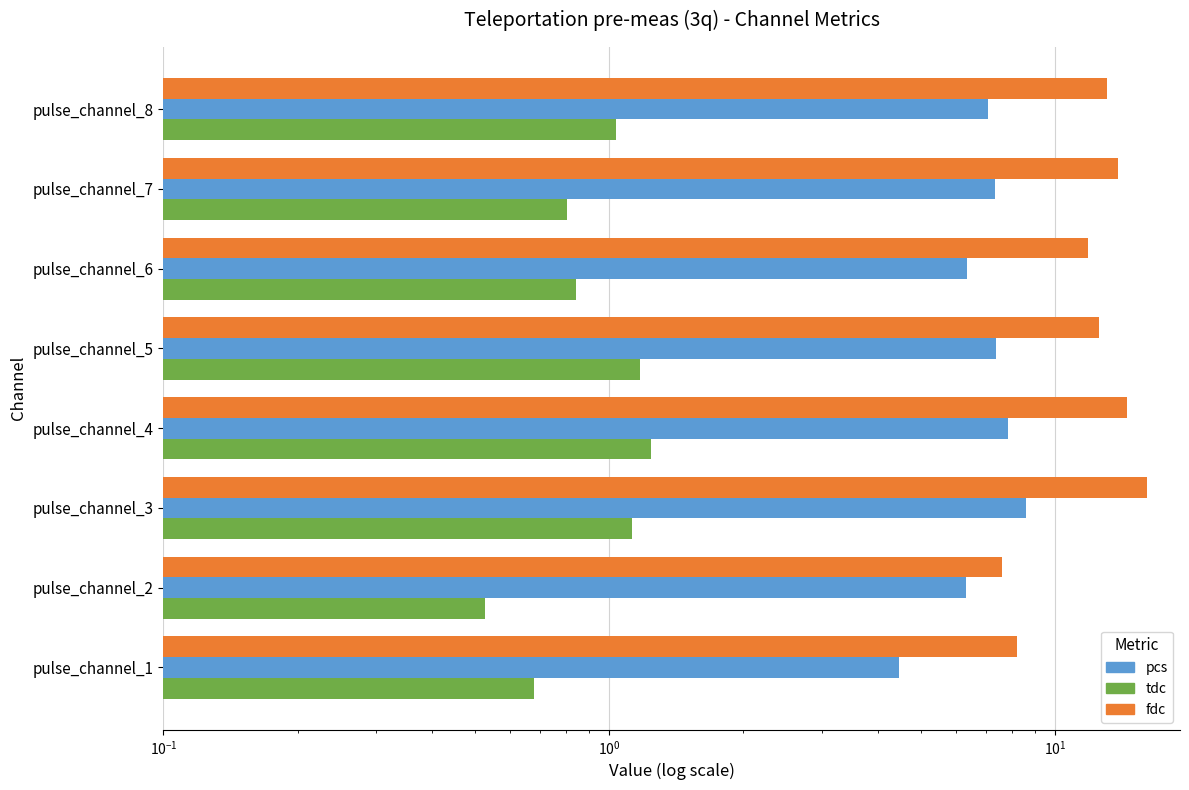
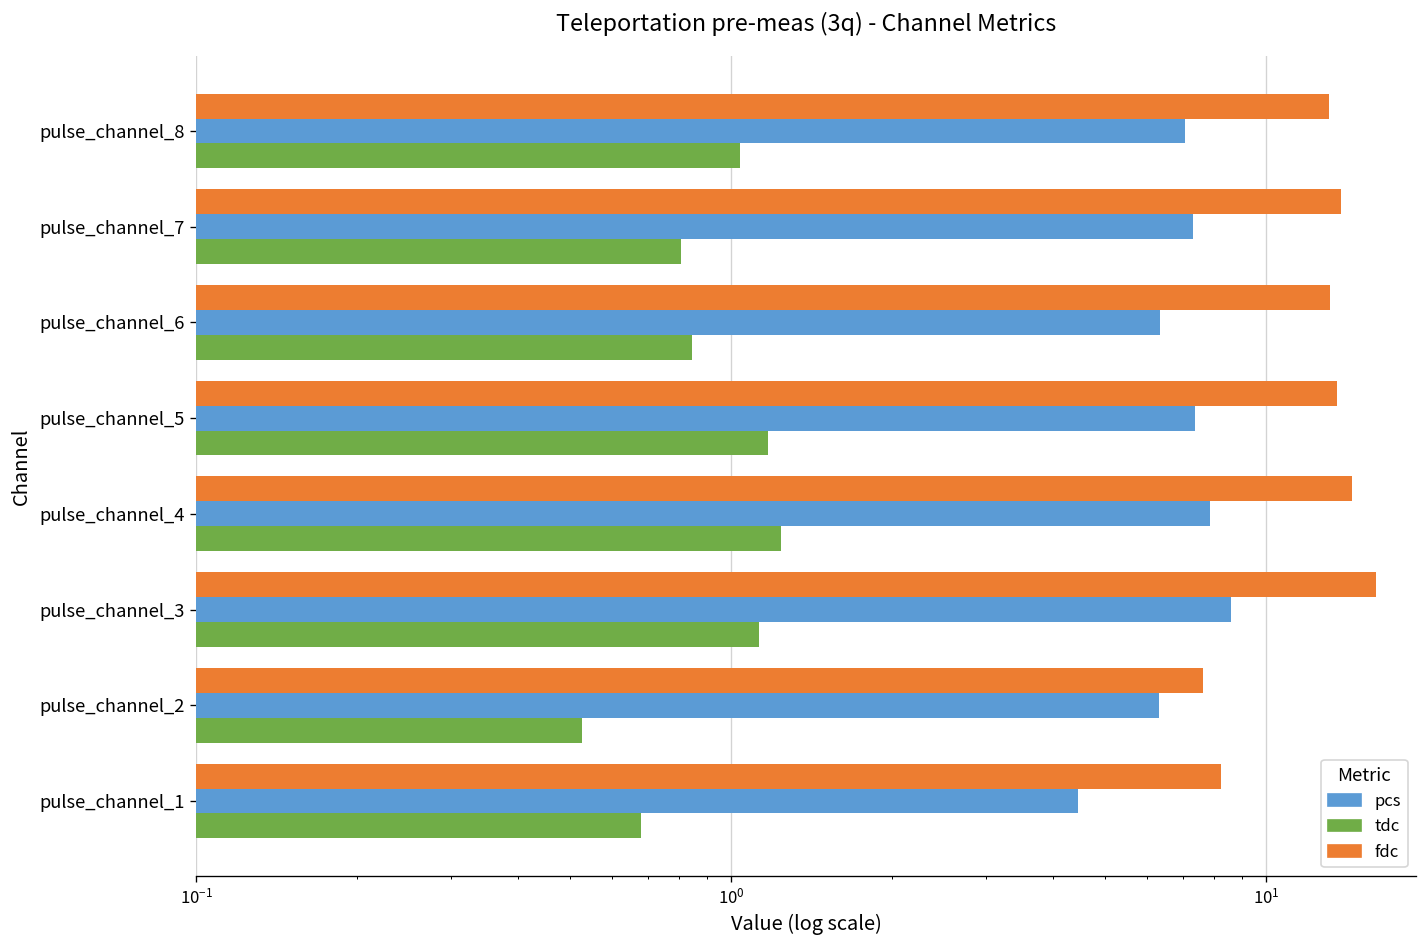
fdc, pulse_channel_6: 11.8 -> 13.1
fdc, pulse_channel_5: 12.5 -> 13.6
